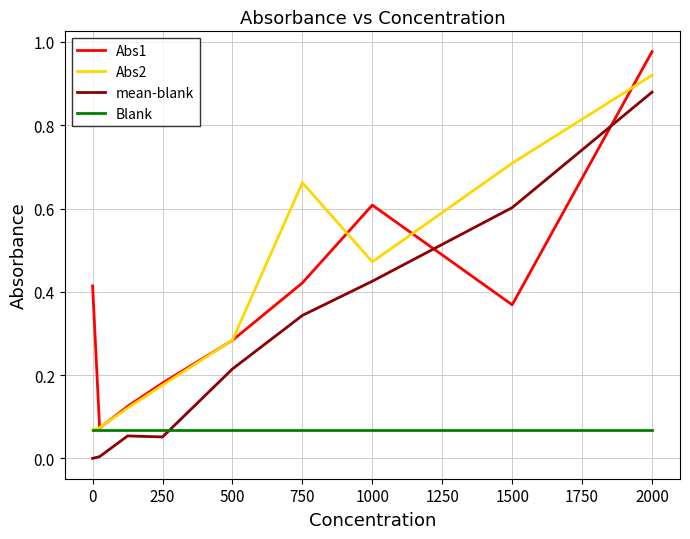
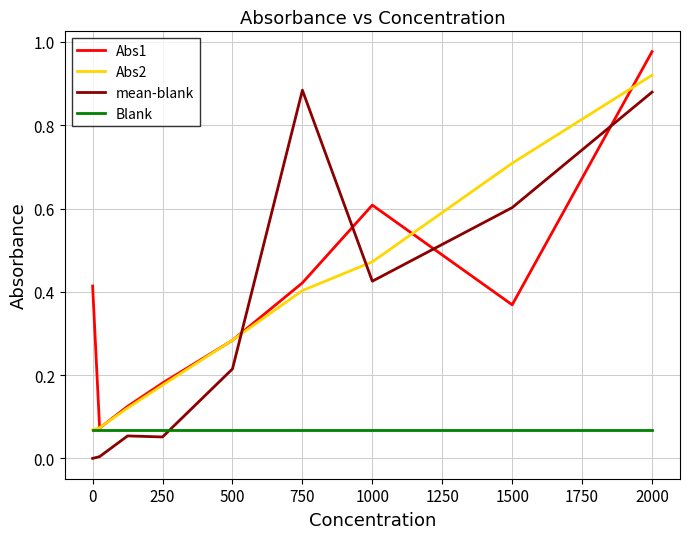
Abs2, 750: 0.66 -> 0.40
mean-blank, 750: 0.34 -> 0.88
